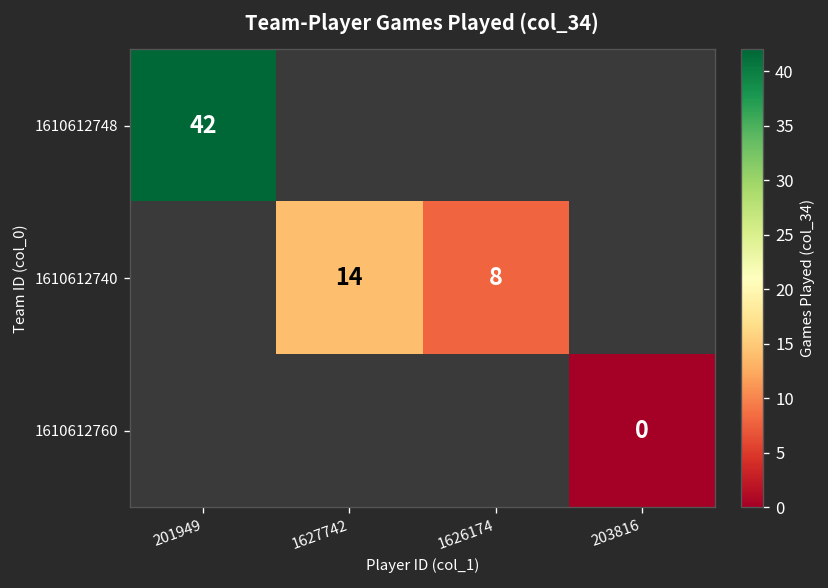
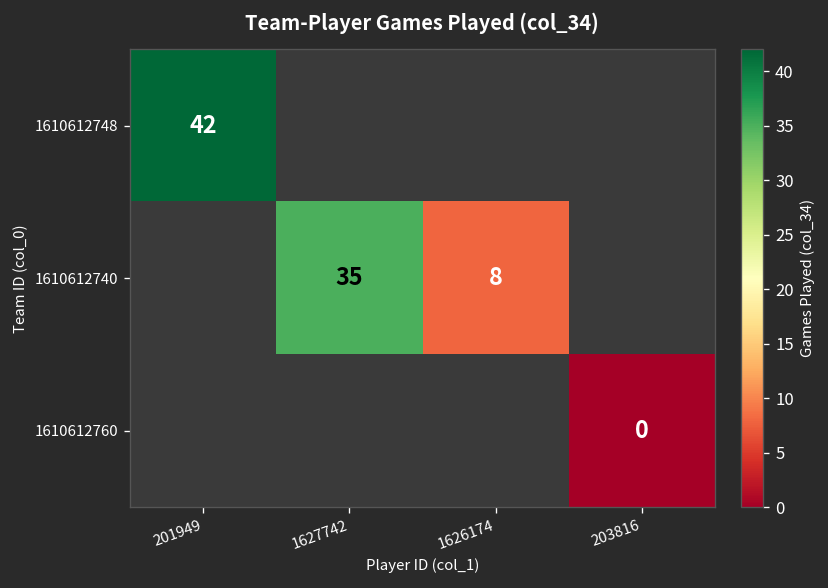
1610612740, 1627742: 14 -> 35
